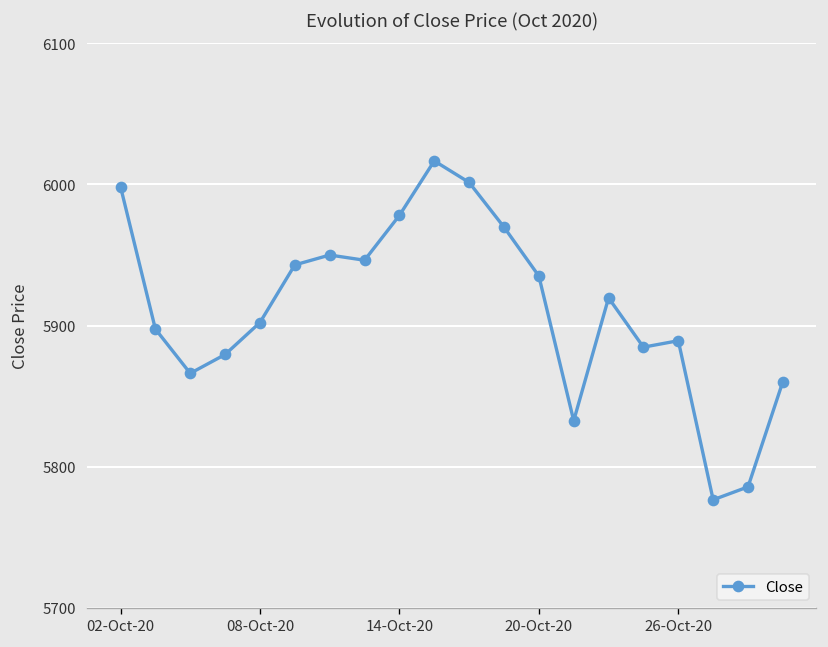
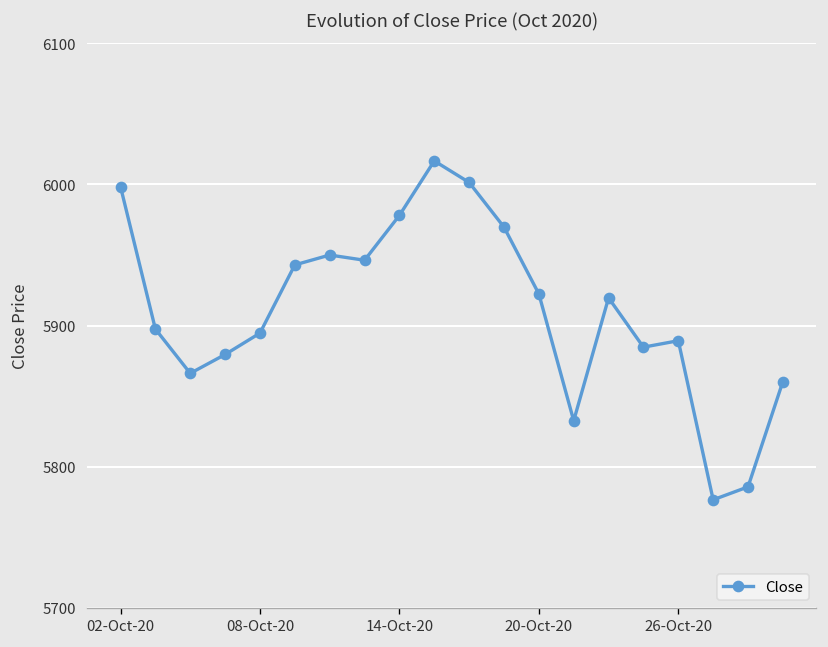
08-Oct-20: 5902 -> 5895
20-Oct-20: 5935 -> 5922
